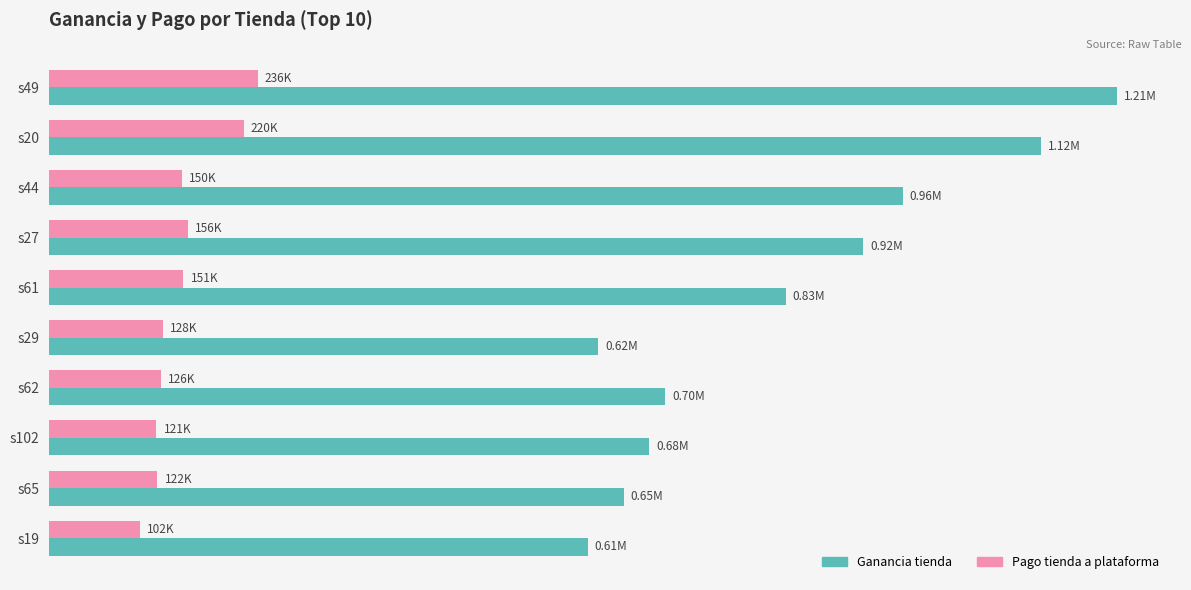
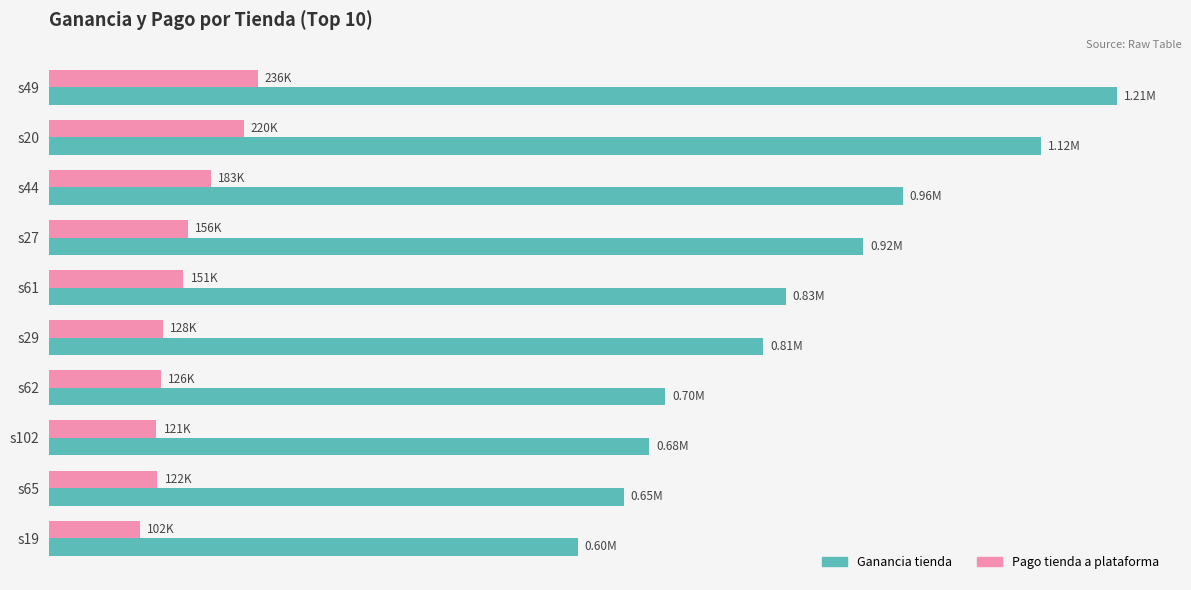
Pago tienda a plataforma, s44: 150K -> 183K
Ganancia tienda, s29: 0.62M -> 0.81M
Ganancia tienda, s19: 0.61M -> 0.60M
